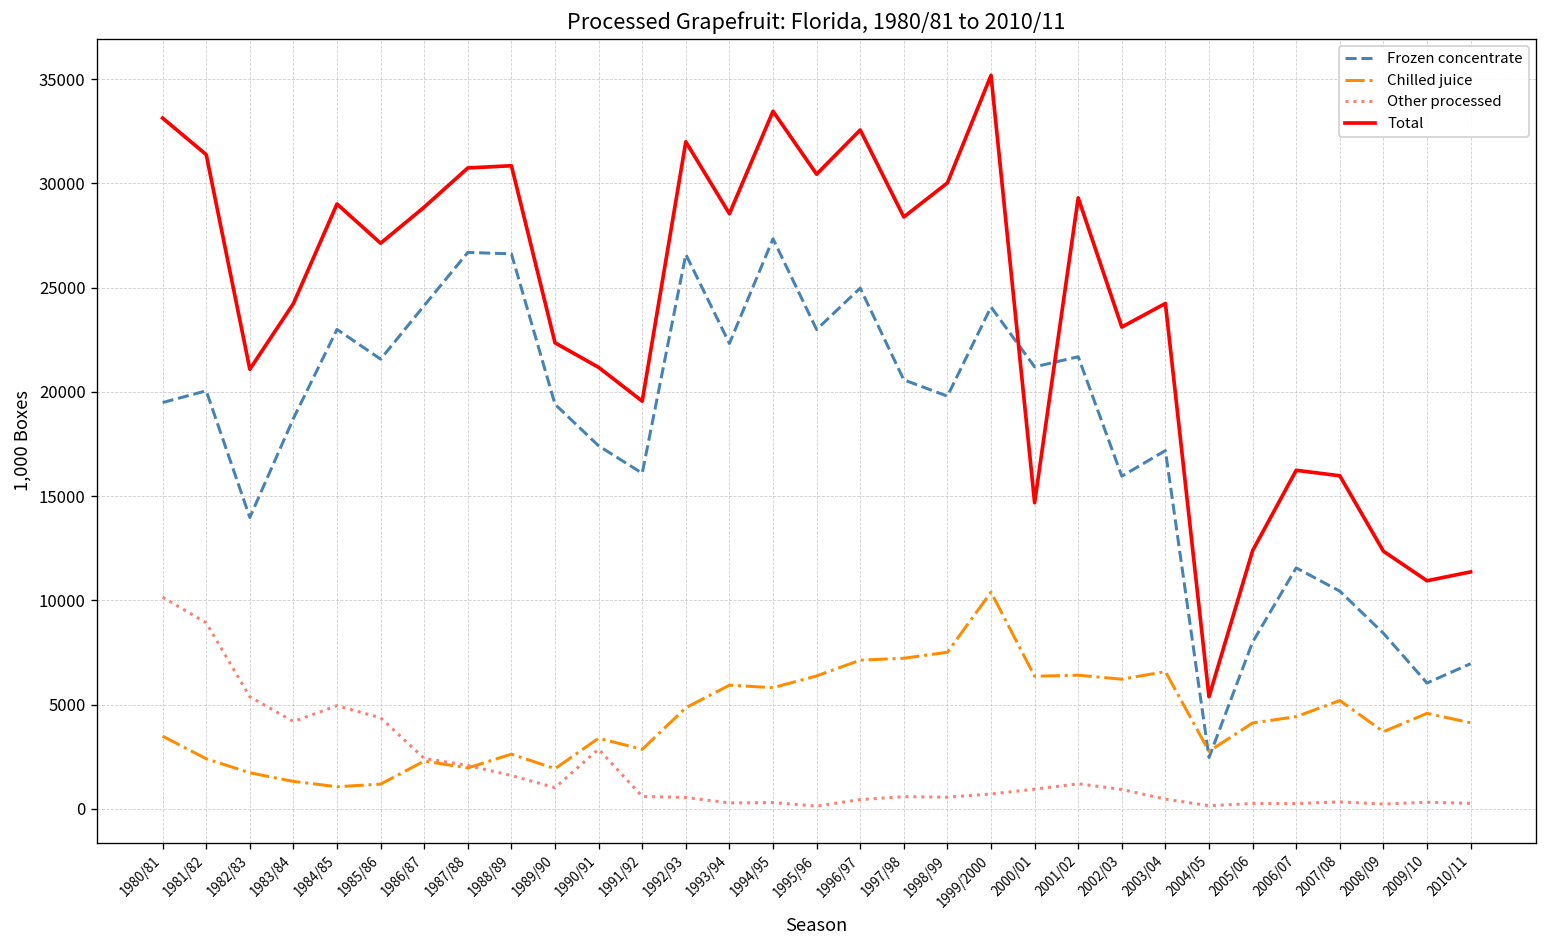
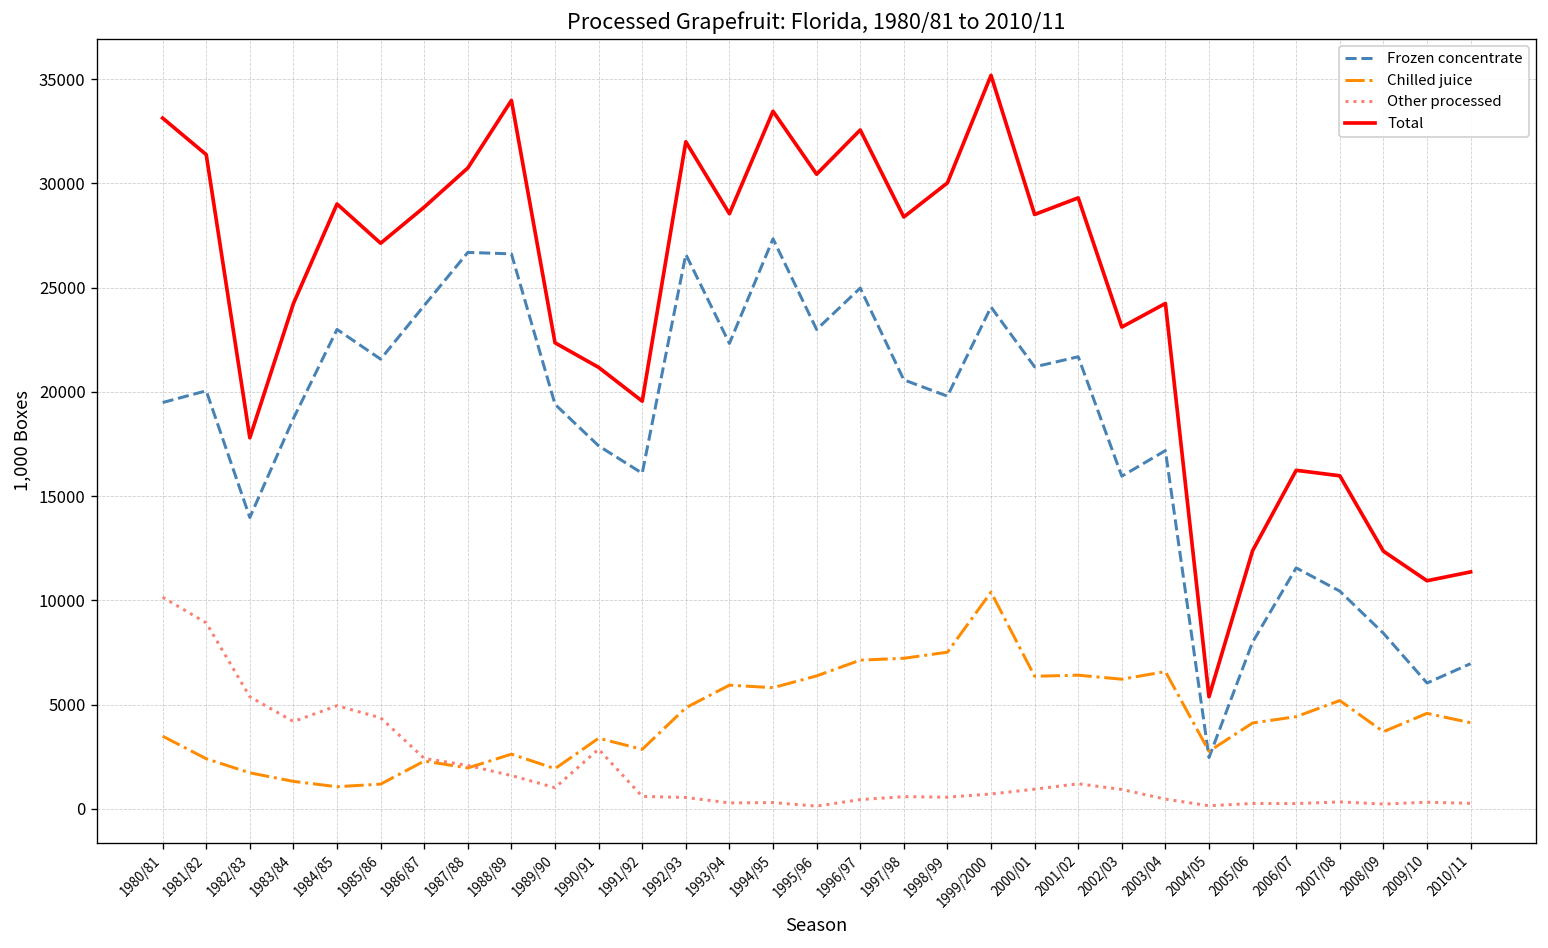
Total, 1982/83: 21100 -> 17800
Total, 1988/89: 30800 -> 34000
Total, 2000/01: 14700 -> 28500
